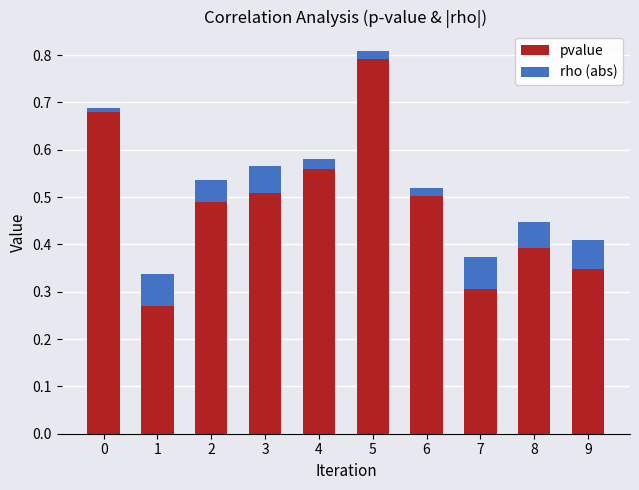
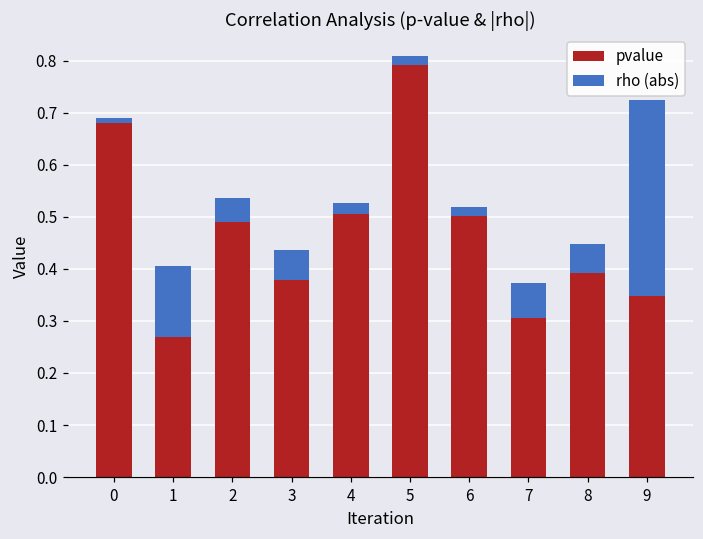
rho (abs), 1: 0.07 -> 0.14
pvalue, 3: 0.51 -> 0.38
pvalue, 4: 0.56 -> 0.51
rho (abs), 9: 0.06 -> 0.38
